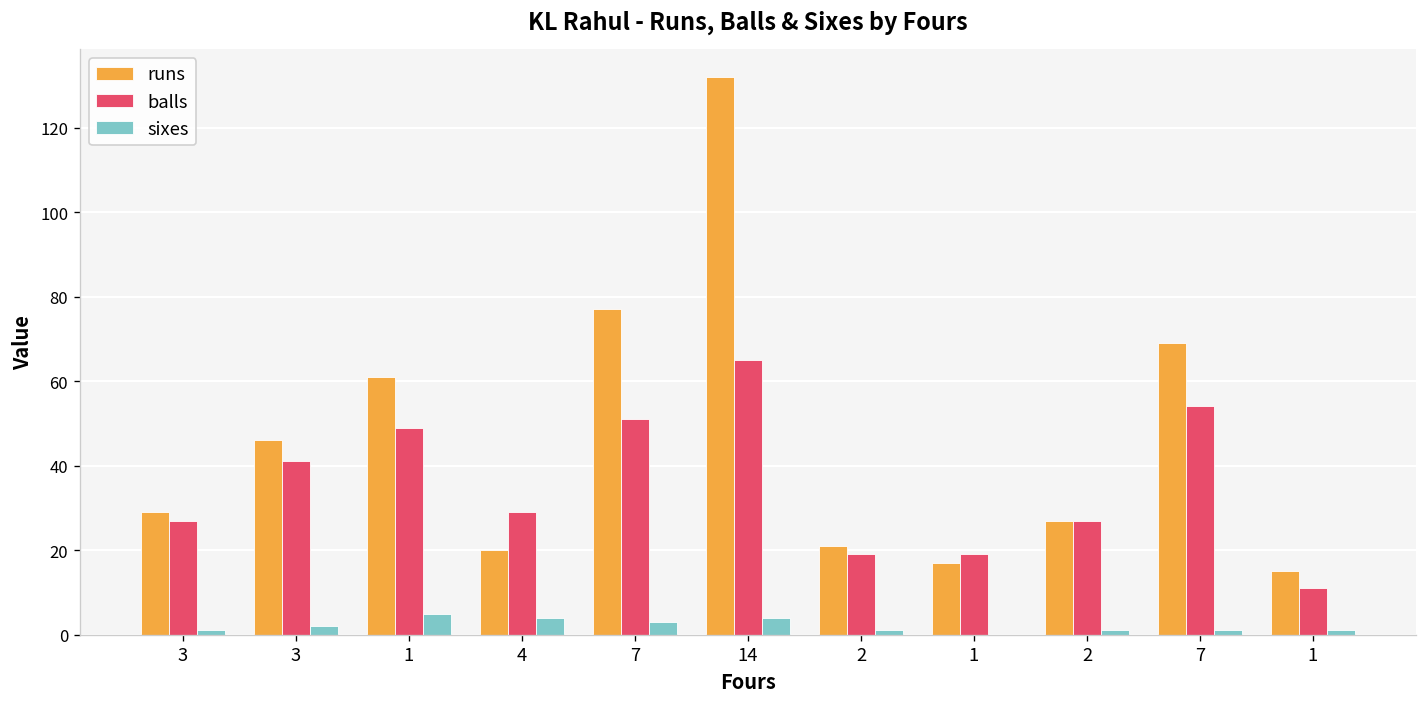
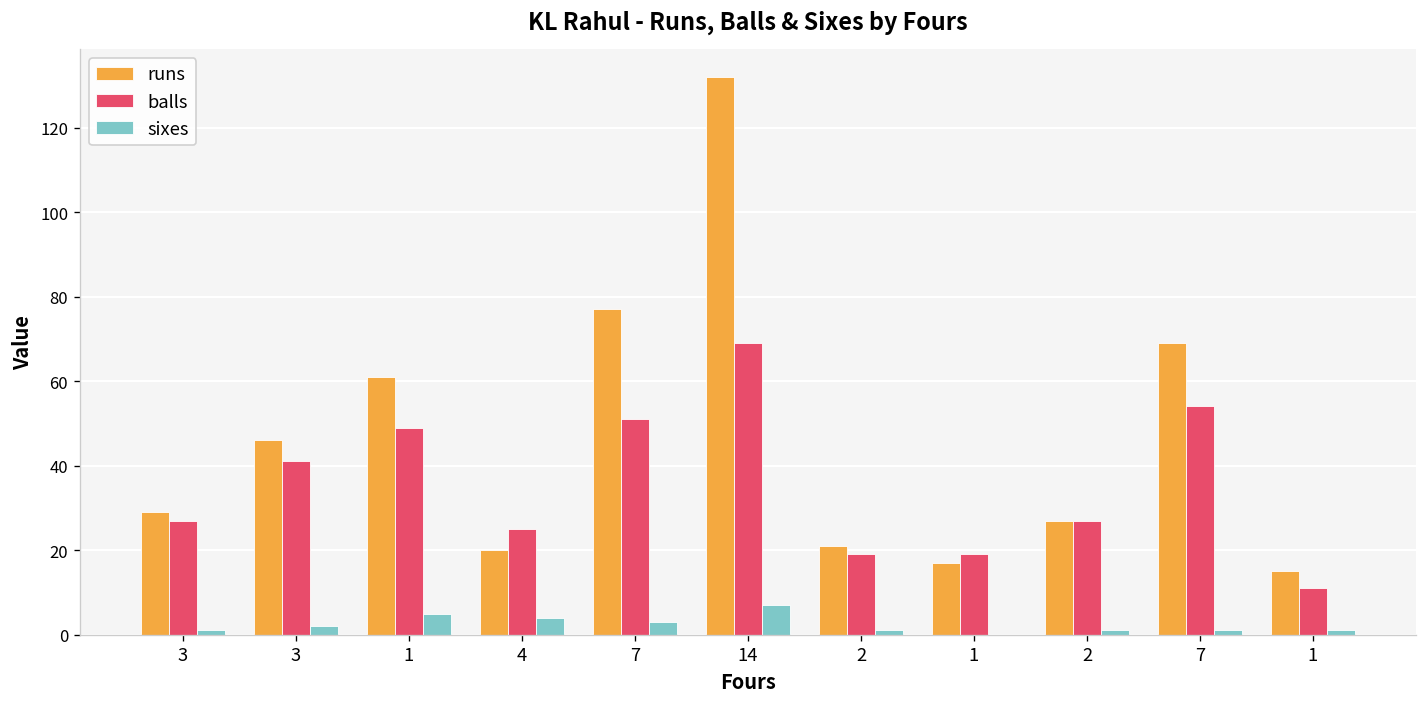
balls, 4: 29 -> 25
balls, 14: 65 -> 69
sixes, 14: 4 -> 7
